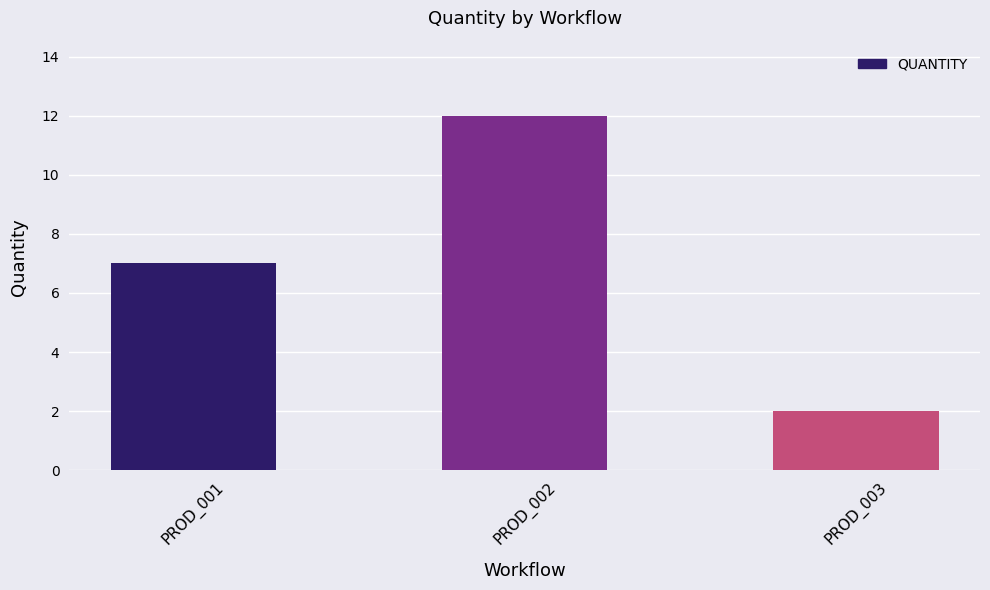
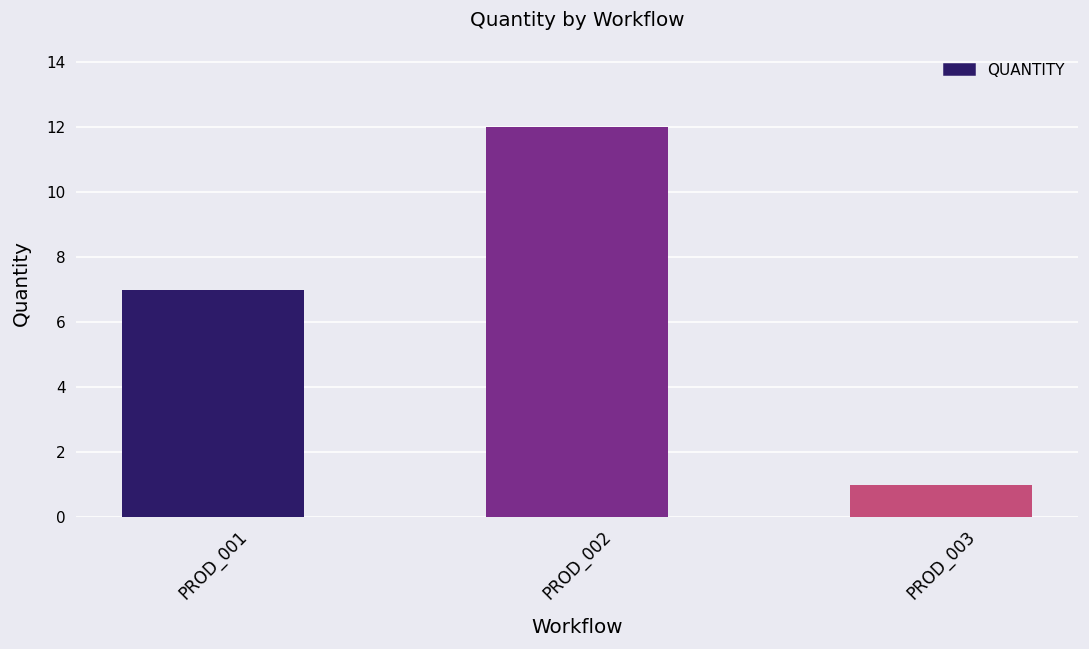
PROD_003: 2 -> 1
